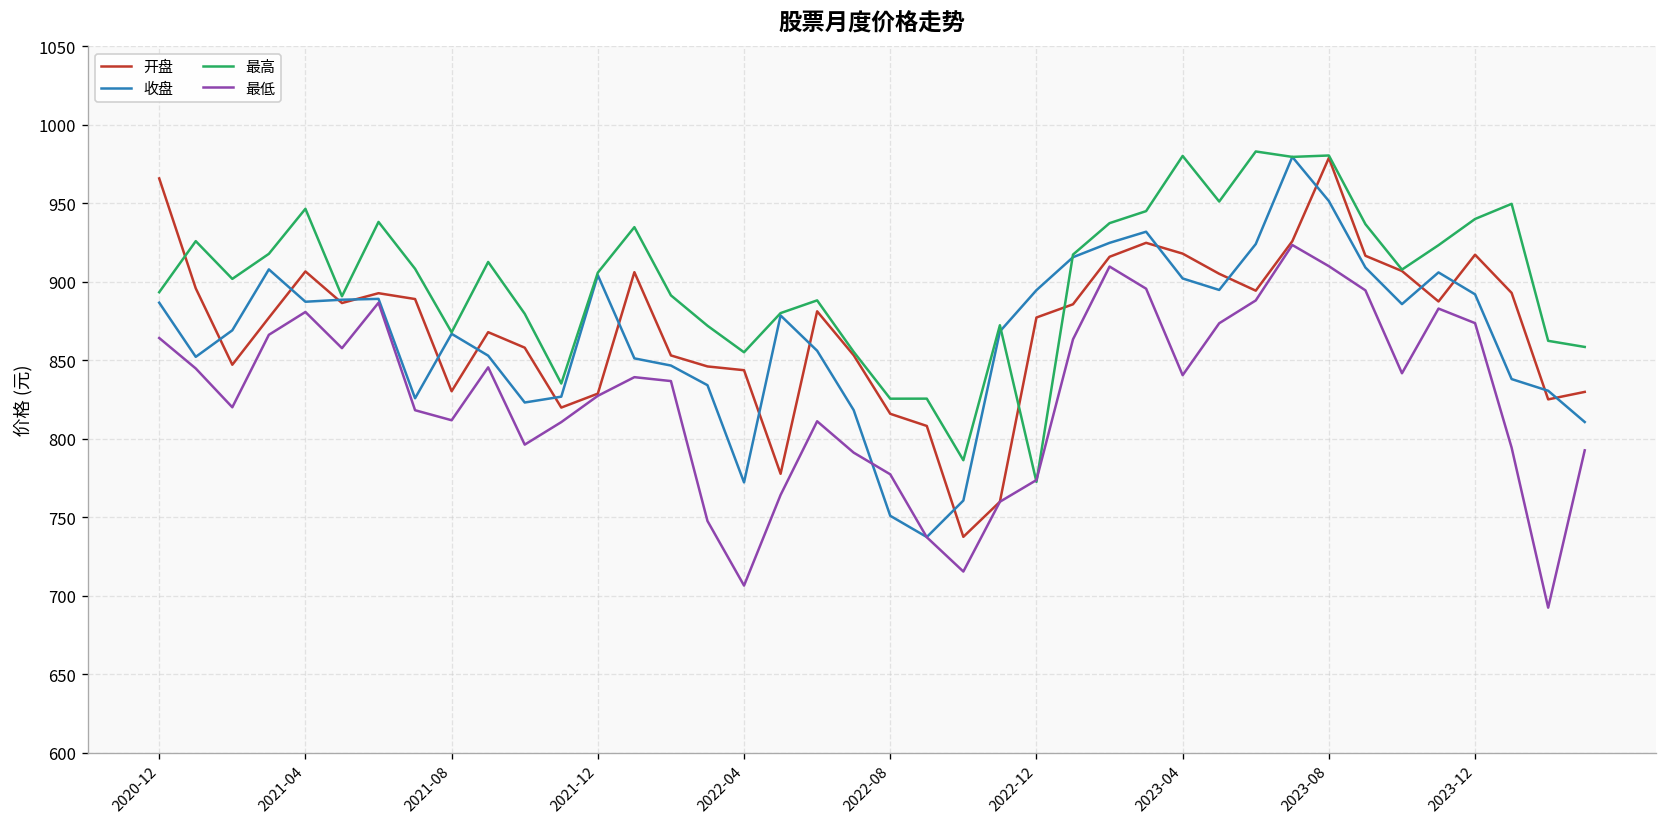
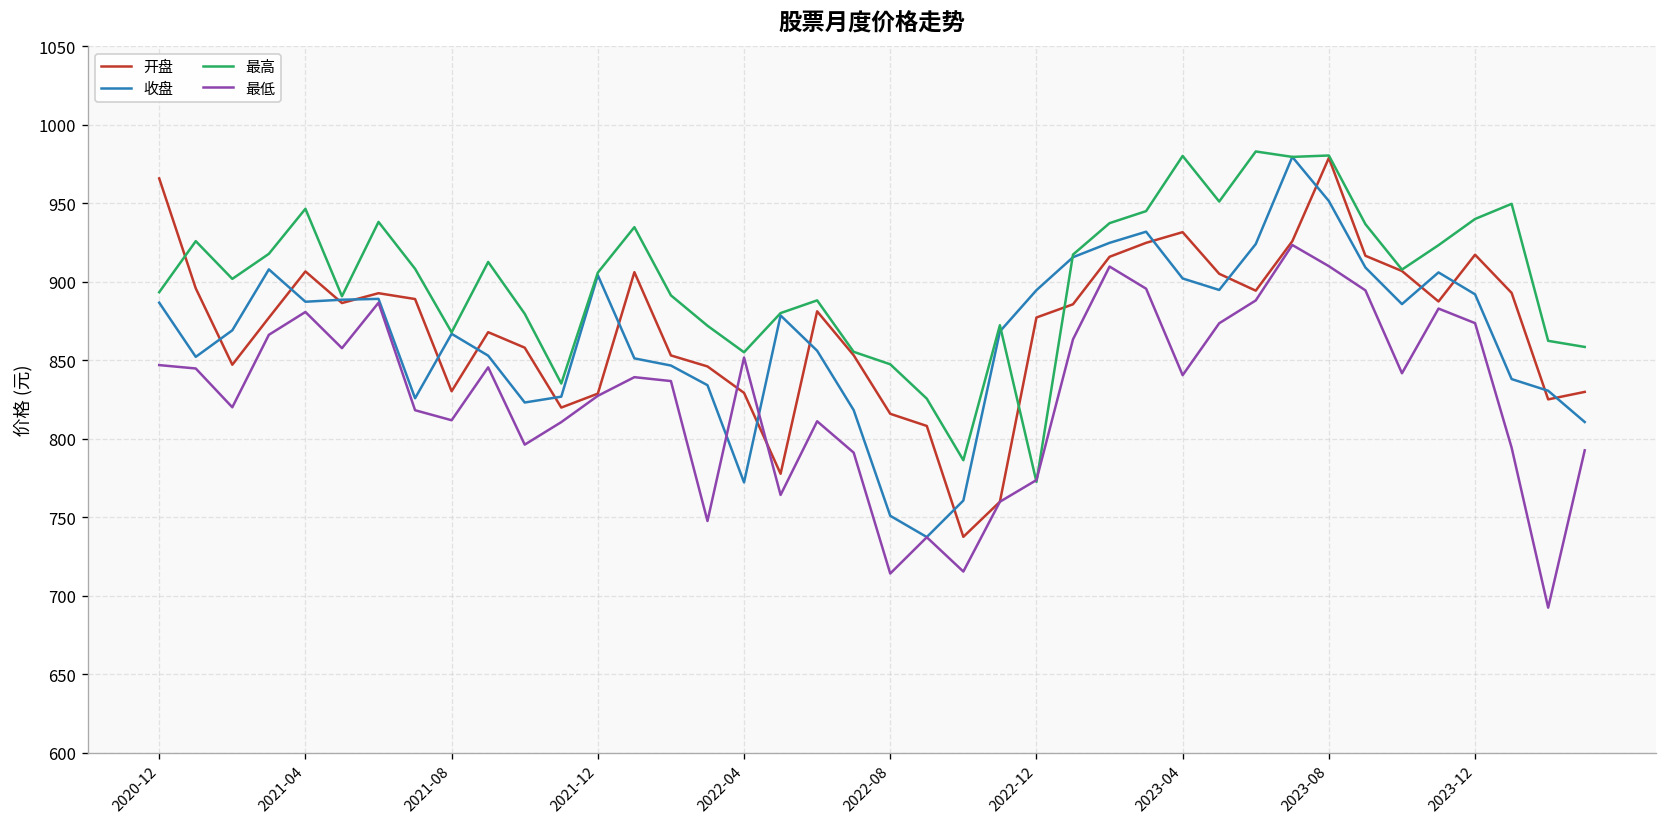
最低, 2020-12: 864 -> 847
开盘, 2022-04: 844 -> 829
最低, 2022-04: 707 -> 852
最高, 2022-08: 826 -> 848
最低, 2022-08: 777 -> 714
开盘, 2023-04: 918 -> 932
